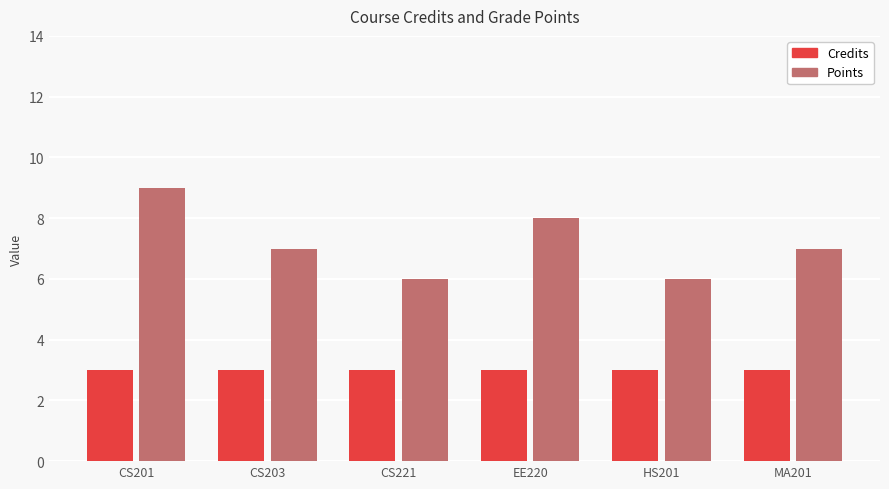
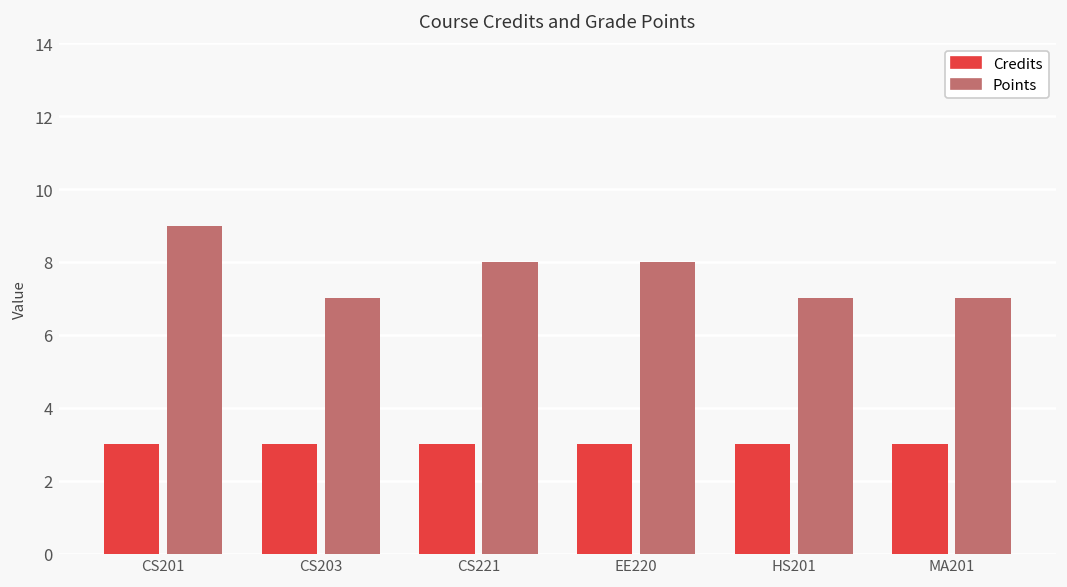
Points, CS221: 6 -> 8
Points, HS201: 6 -> 7
